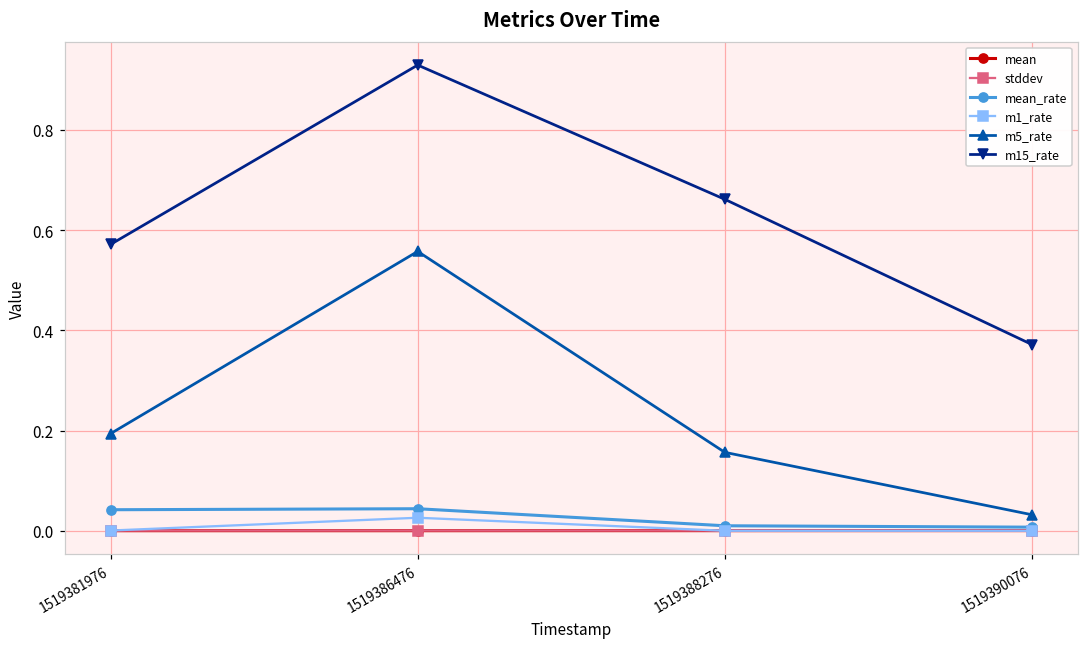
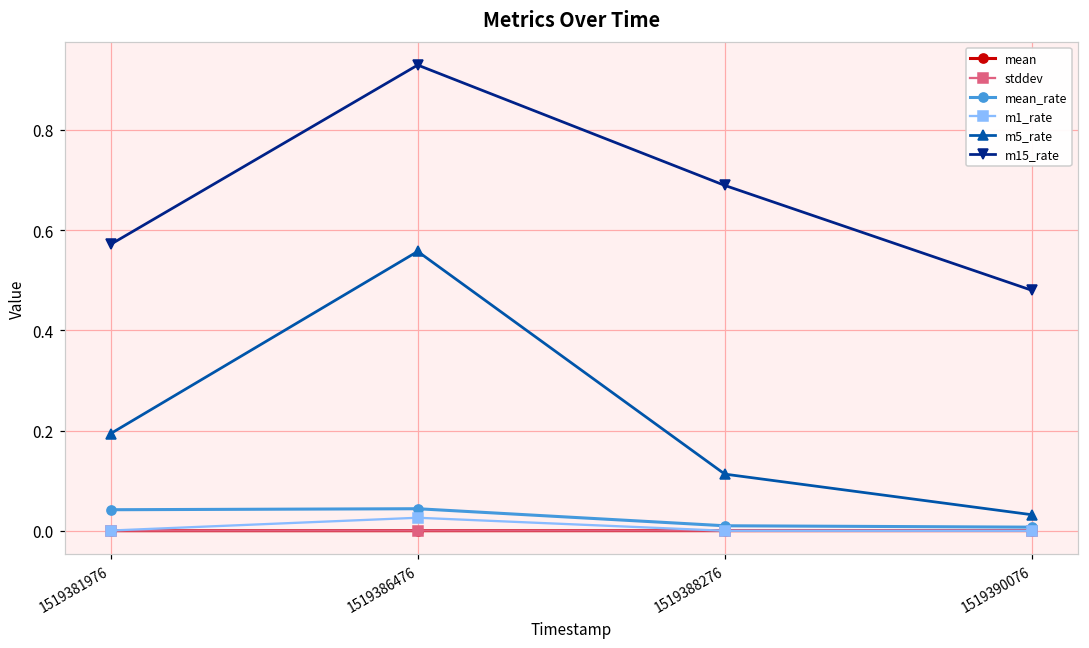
m5_rate, 1519388276: 0.16 -> 0.11
m15_rate, 1519388276: 0.66 -> 0.69
m15_rate, 1519390076: 0.37 -> 0.48
